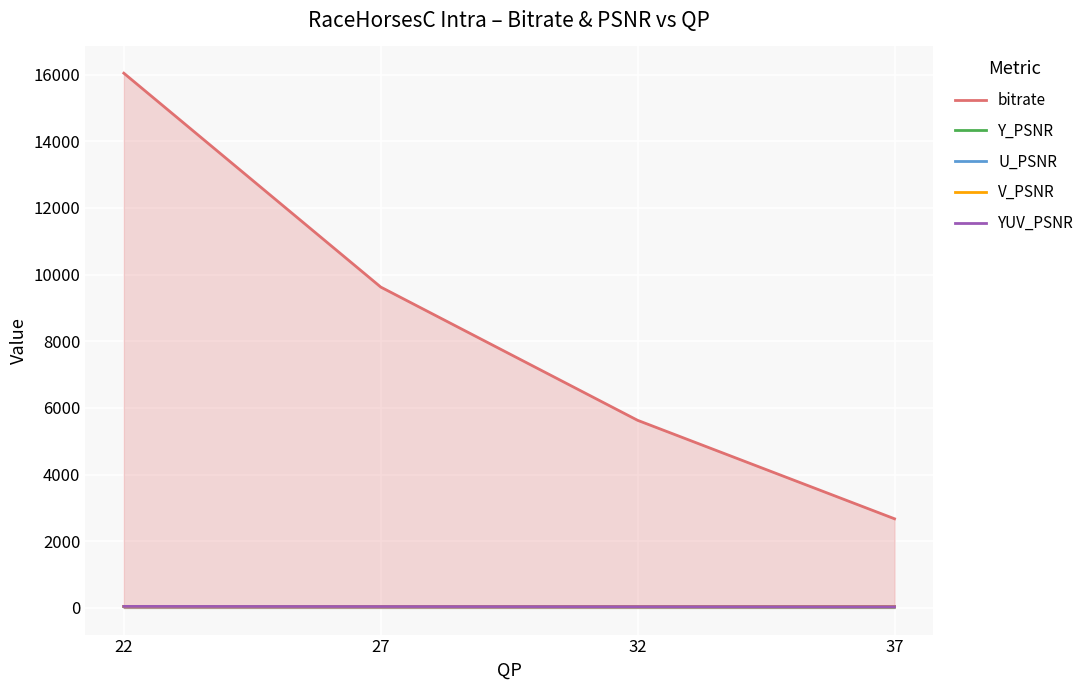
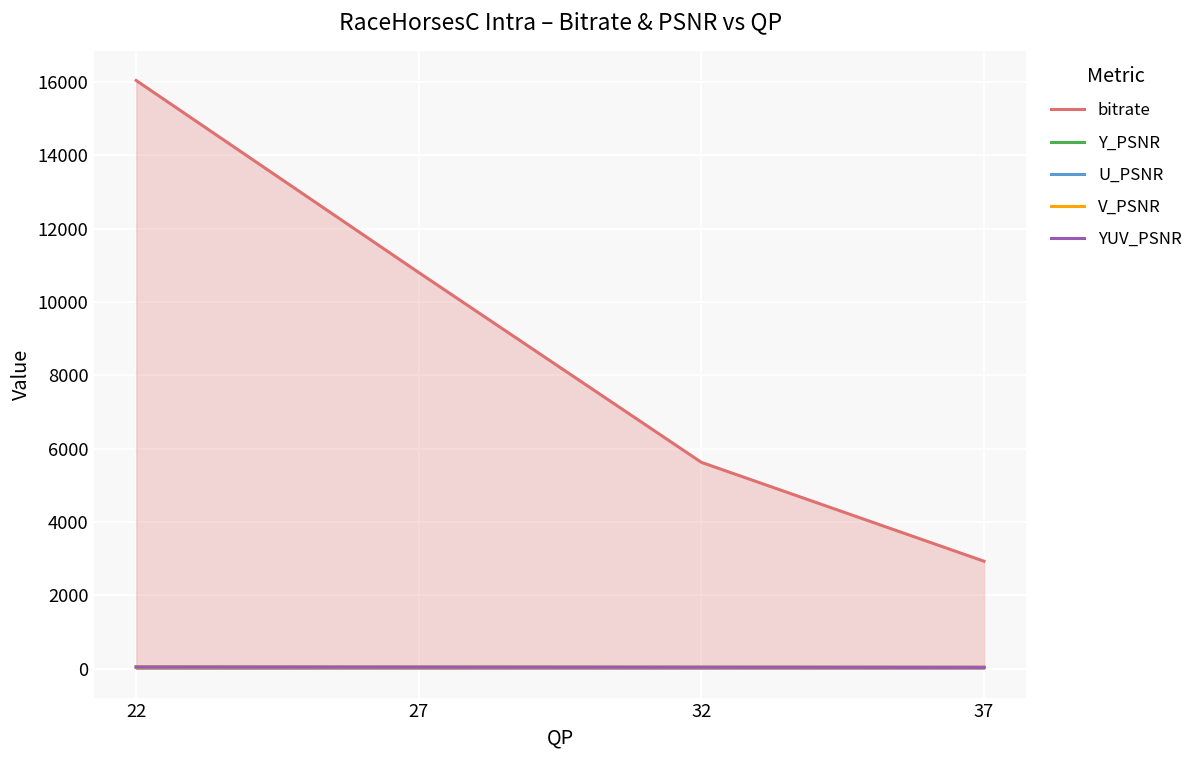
bitrate, 27: 9600 -> 10800
bitrate, 37: 2700 -> 2900
